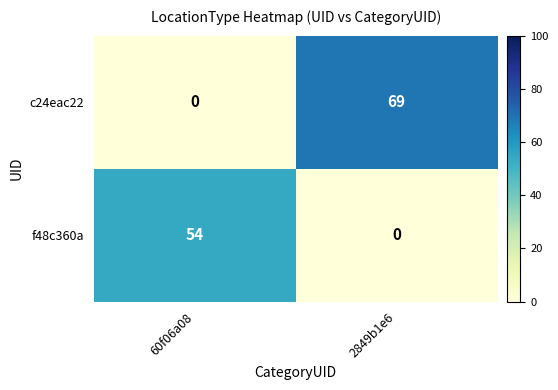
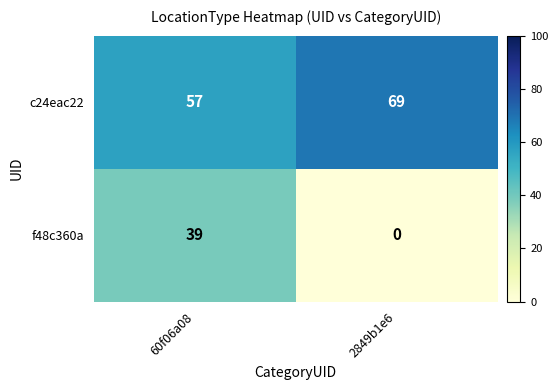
c24eac22, 60f06a08: 0 -> 57
f48c360a, 60f06a08: 54 -> 39
